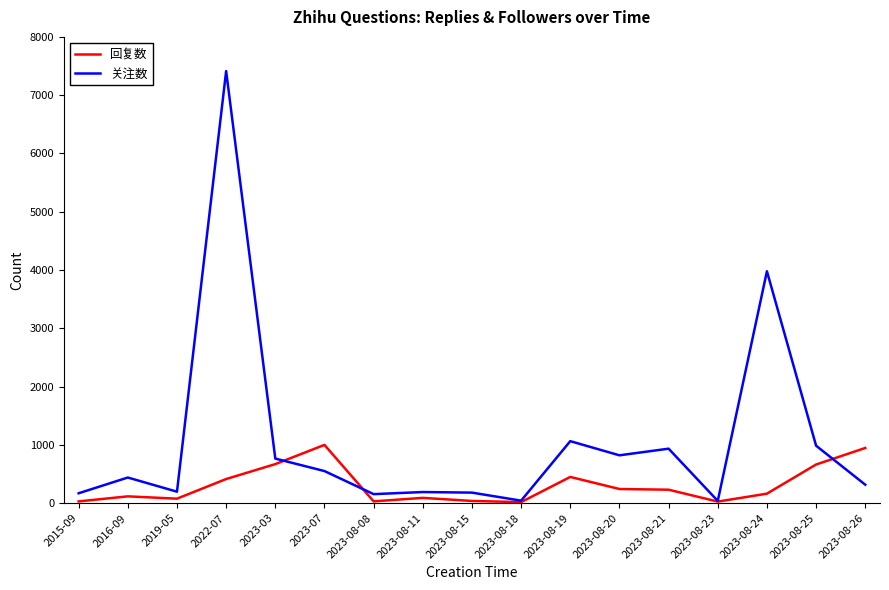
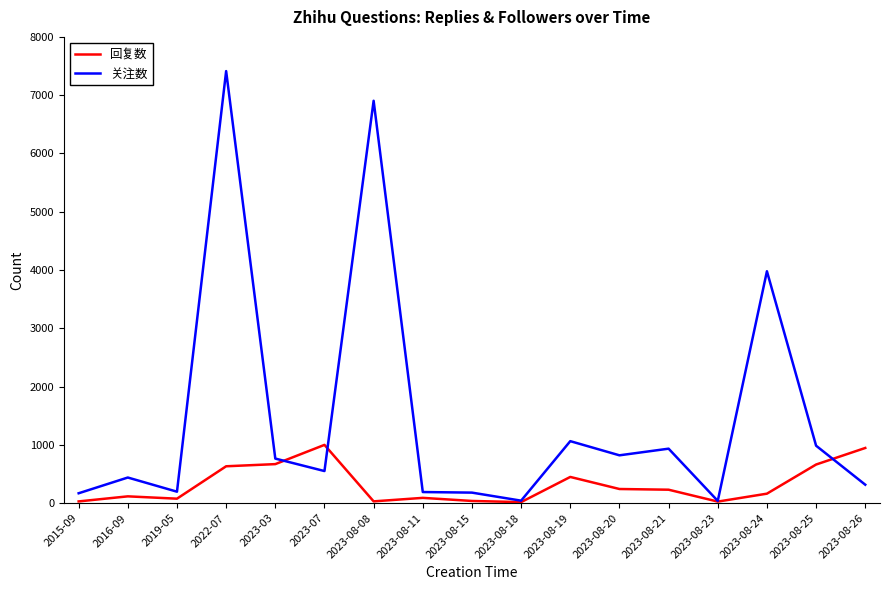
回复数, 2022-07: 400 -> 600
关注数, 2023-08-08: 200 -> 6900
